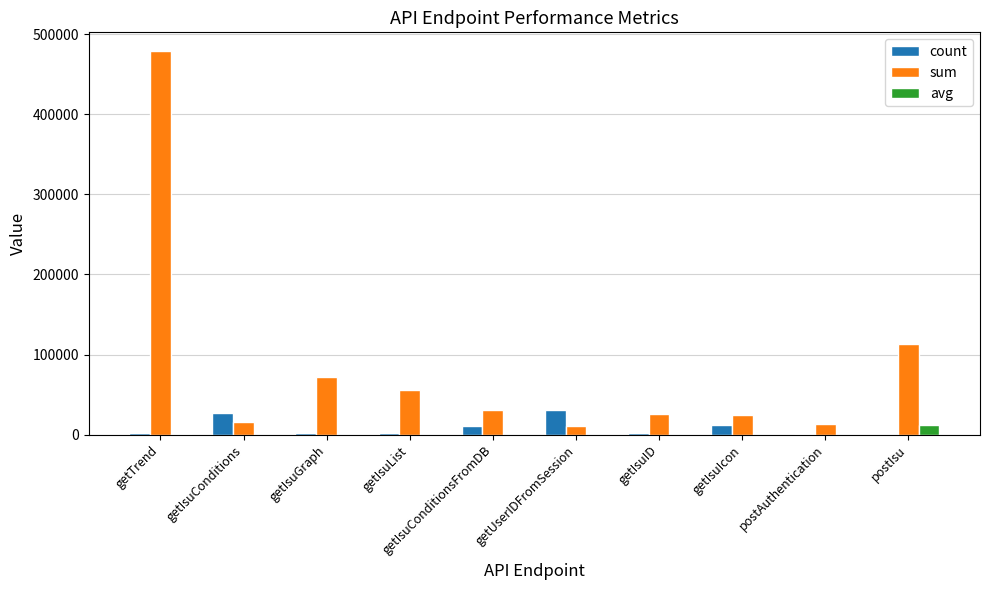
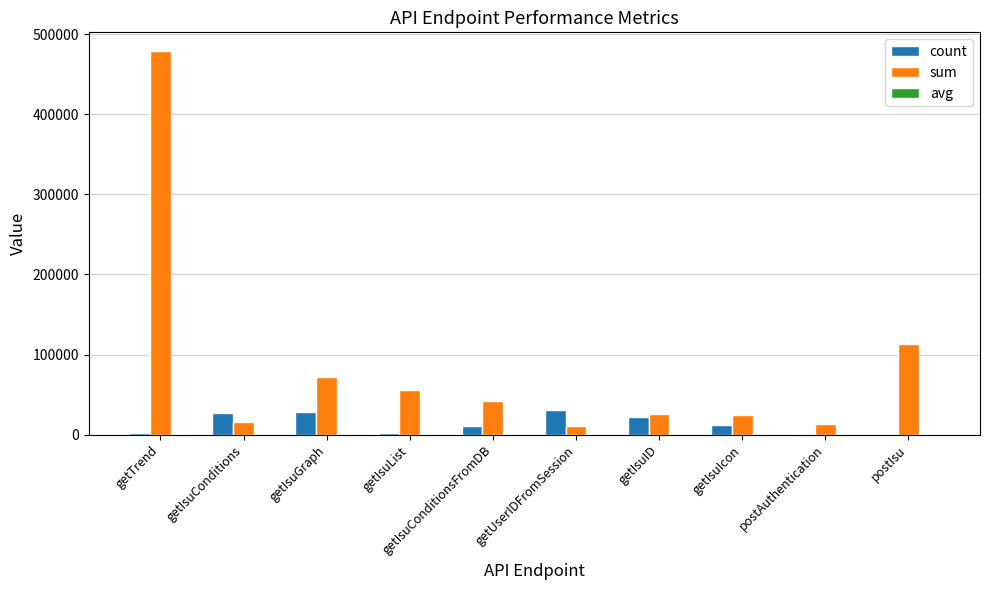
count, getIsuGraph: 0 -> 30000
sum, getIsuConditionsFromDB: 30000 -> 40000
count, getIsuID: 0 -> 20000
avg, postIsu: 10000 -> 0
